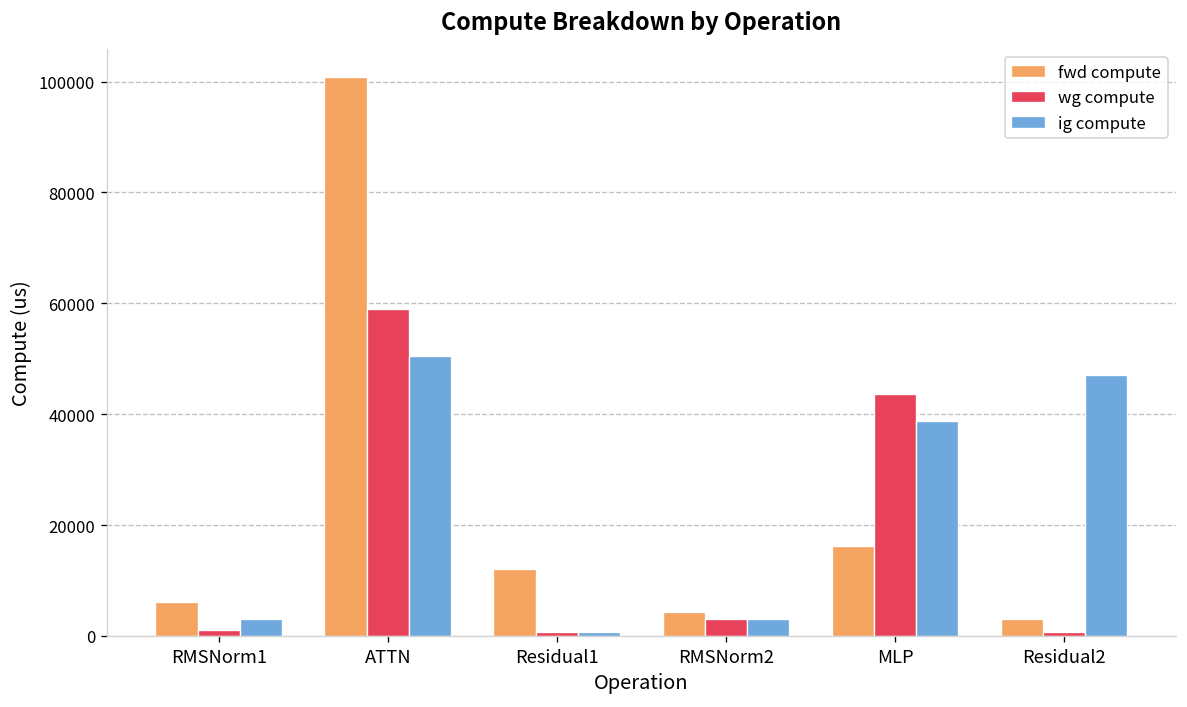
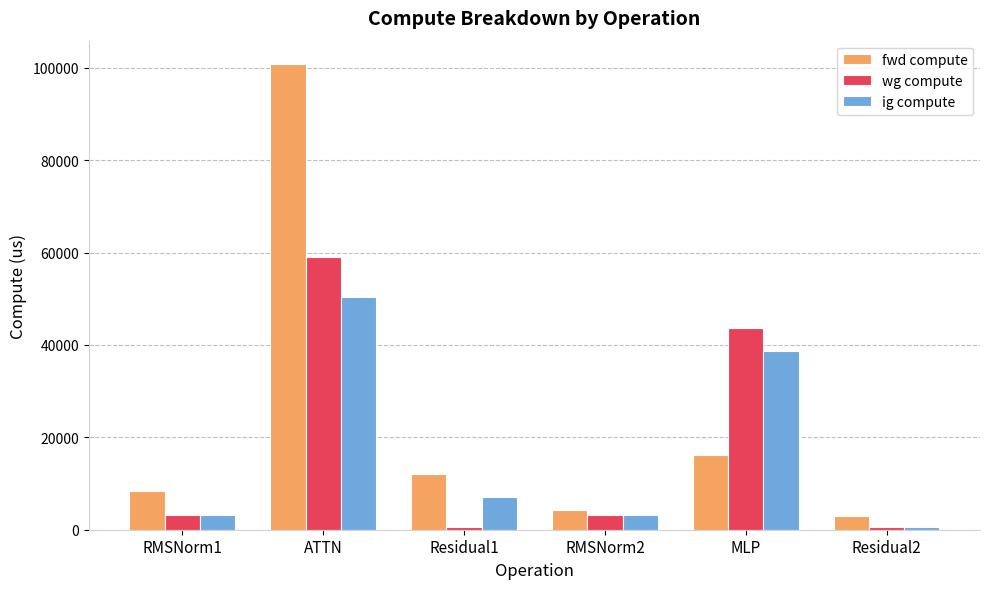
fwd compute, RMSNorm1: 6000 -> 8000
wg compute, RMSNorm1: 1000 -> 3000
ig compute, Residual1: 1000 -> 7000
ig compute, Residual2: 47000 -> 1000
